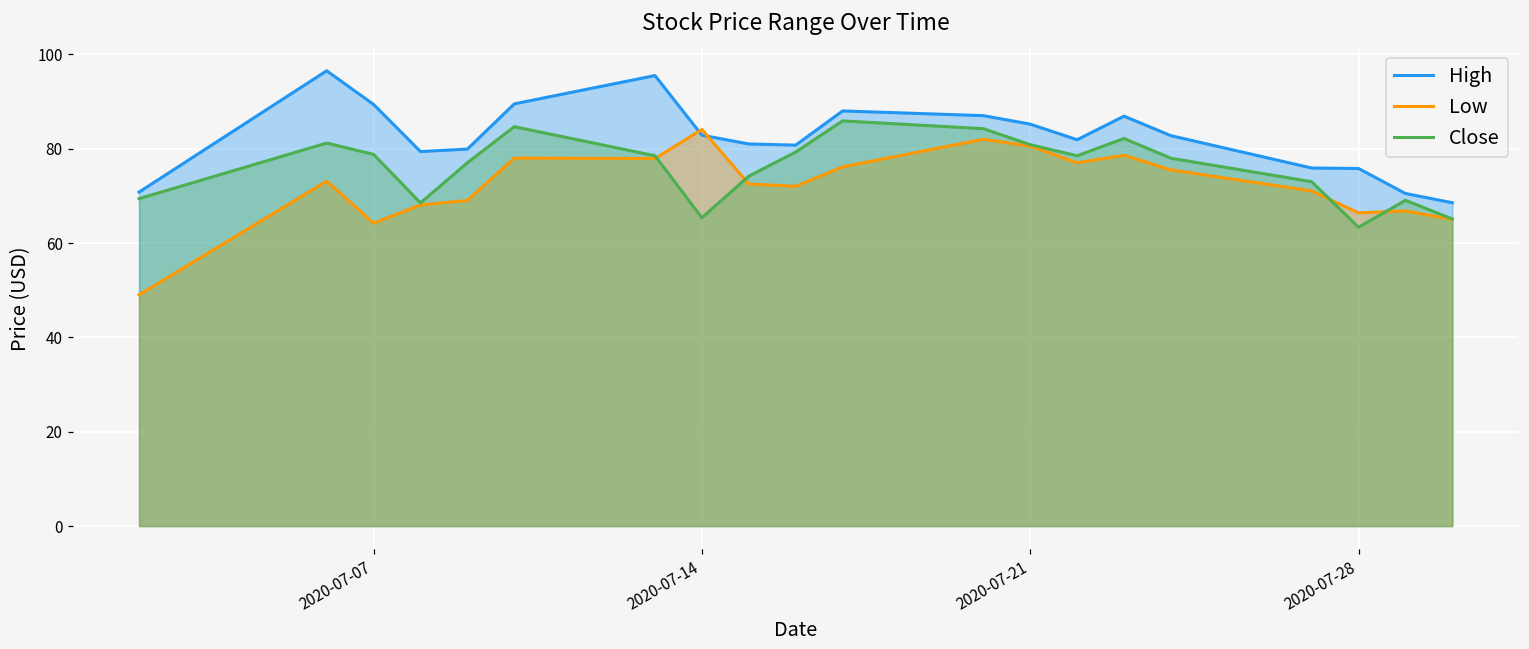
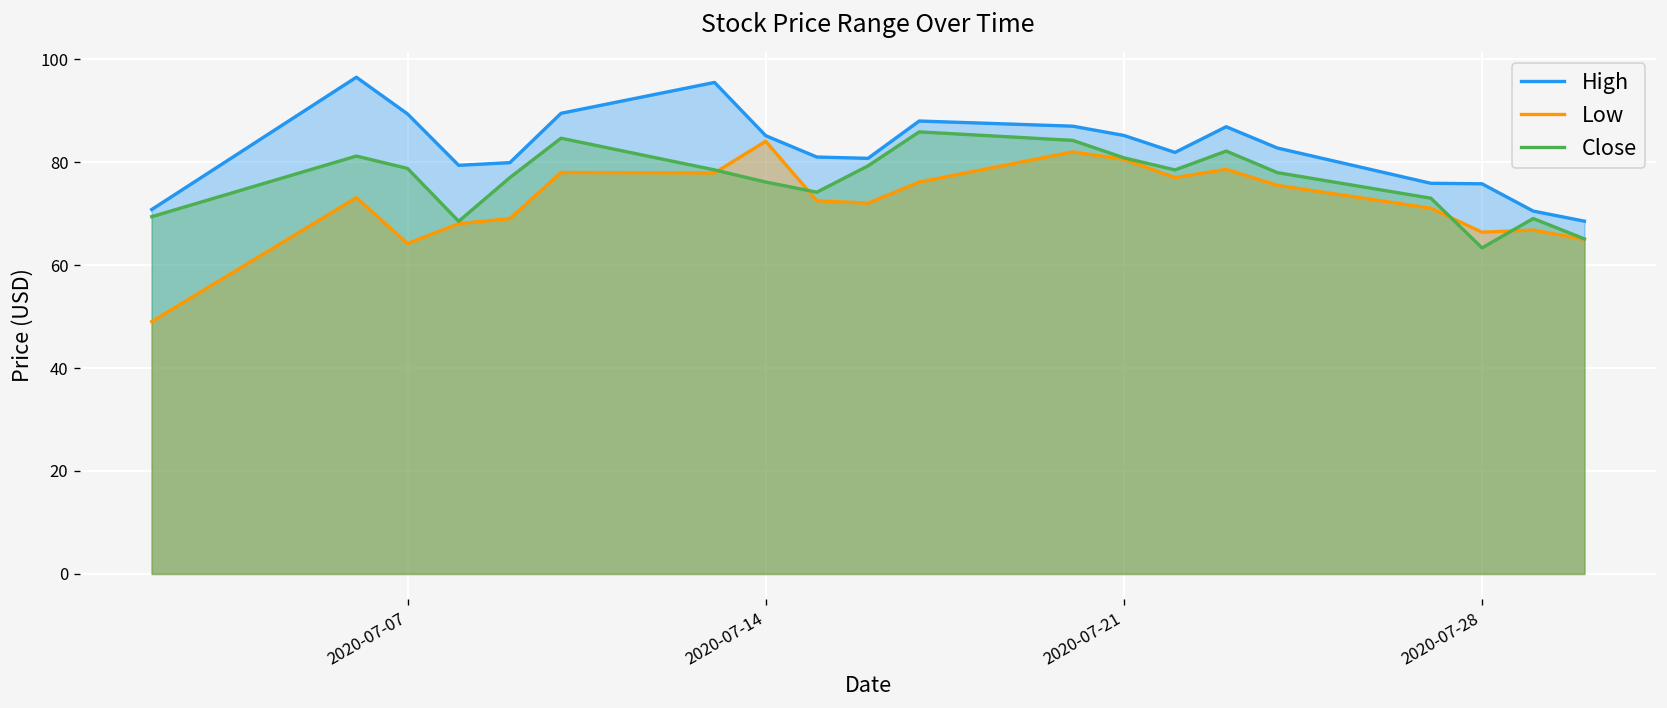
High, 2020-07-14: 83 -> 85
Close, 2020-07-14: 65 -> 76
